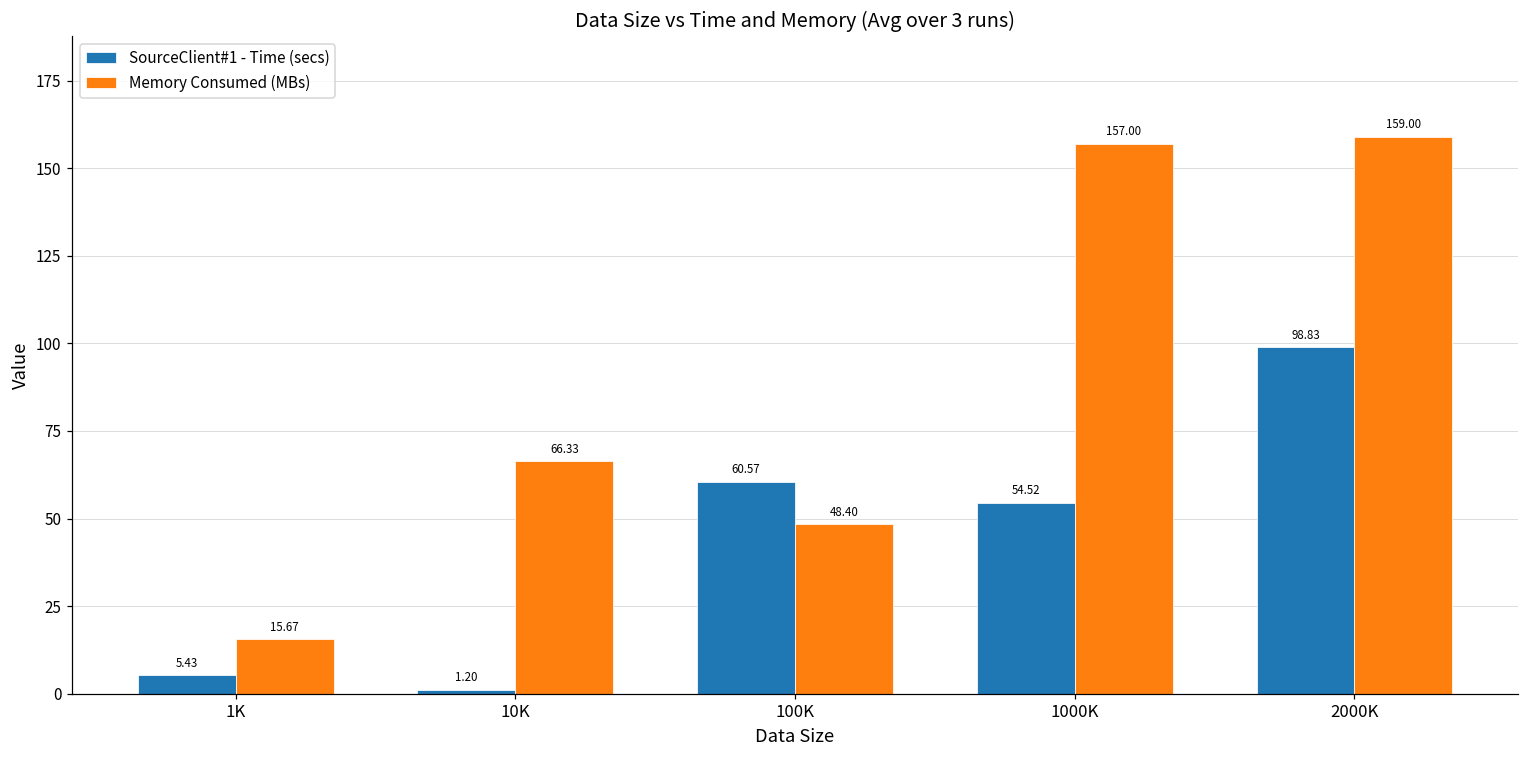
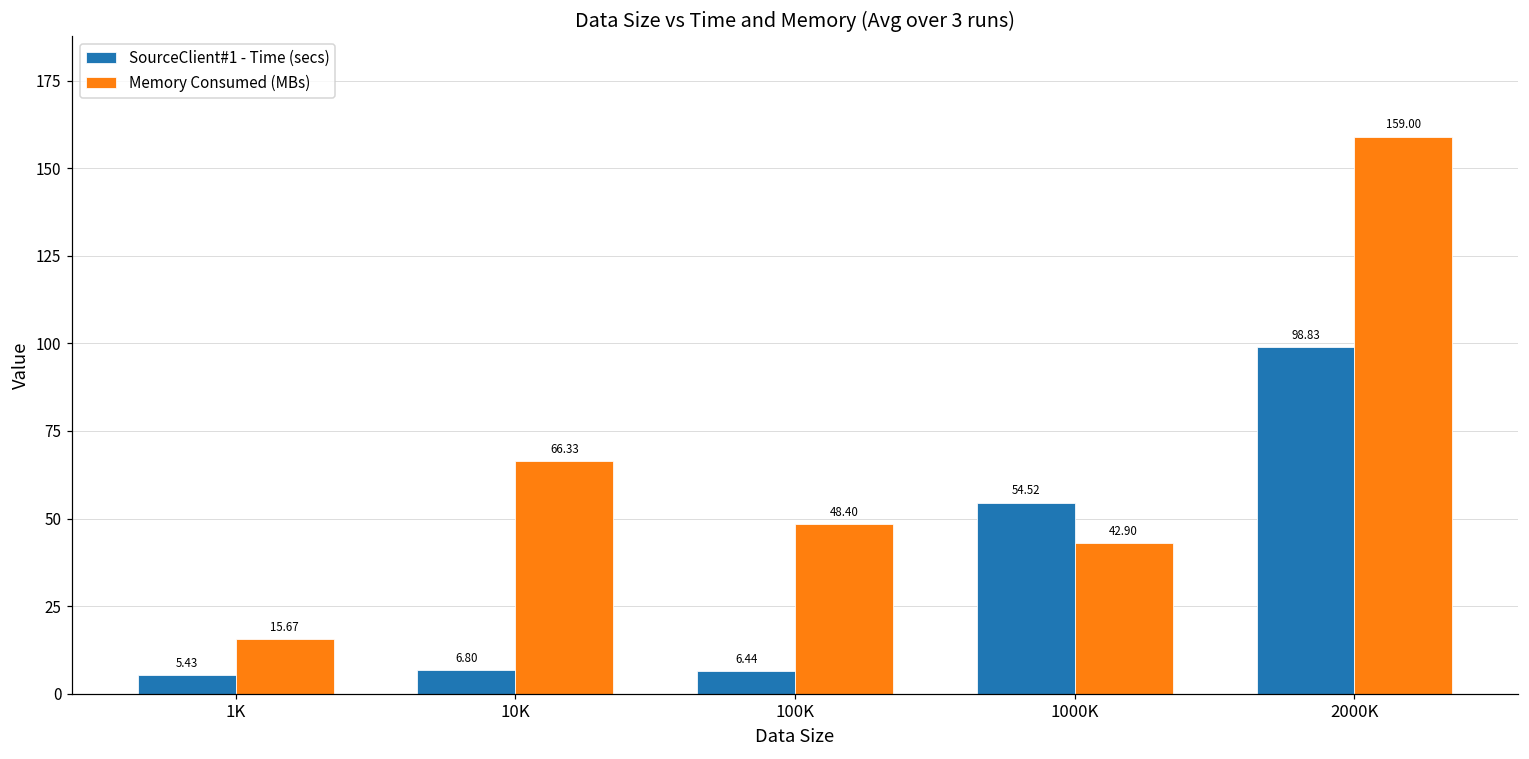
SourceClient#1 - Time (secs), 10K: 1.20 -> 6.80
SourceClient#1 - Time (secs), 100K: 60.57 -> 6.44
Memory Consumed (MBs), 1000K: 157.00 -> 42.90
